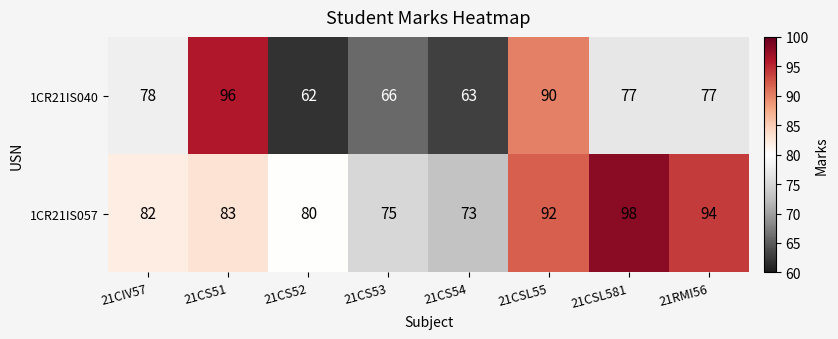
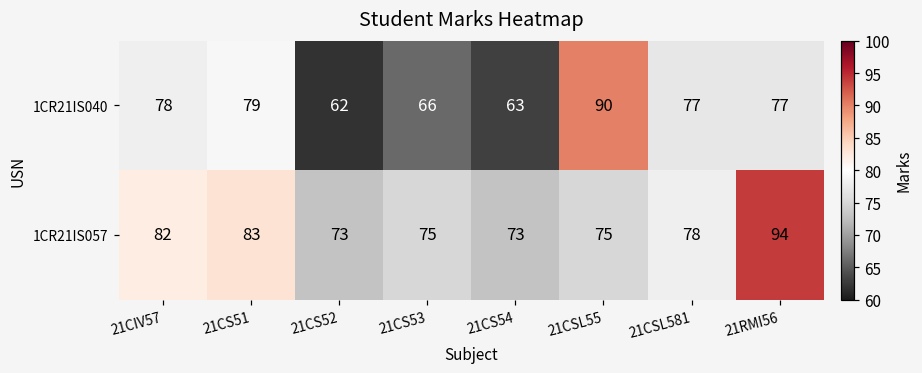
1CR21IS040, 21CS51: 96 -> 79
1CR21IS057, 21CS52: 80 -> 73
1CR21IS057, 21CSL55: 92 -> 75
1CR21IS057, 21CSL581: 98 -> 78
